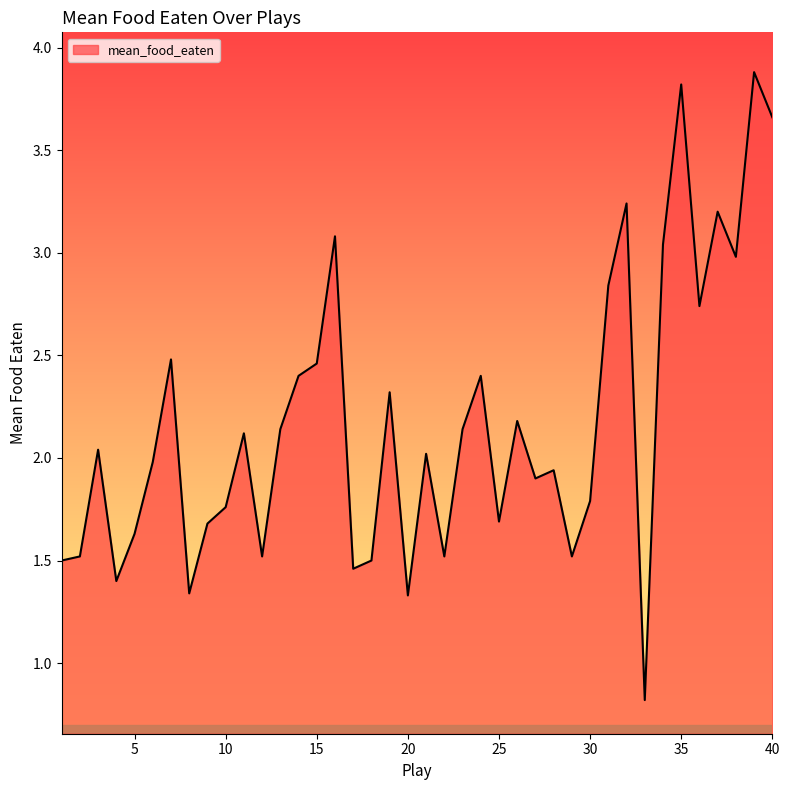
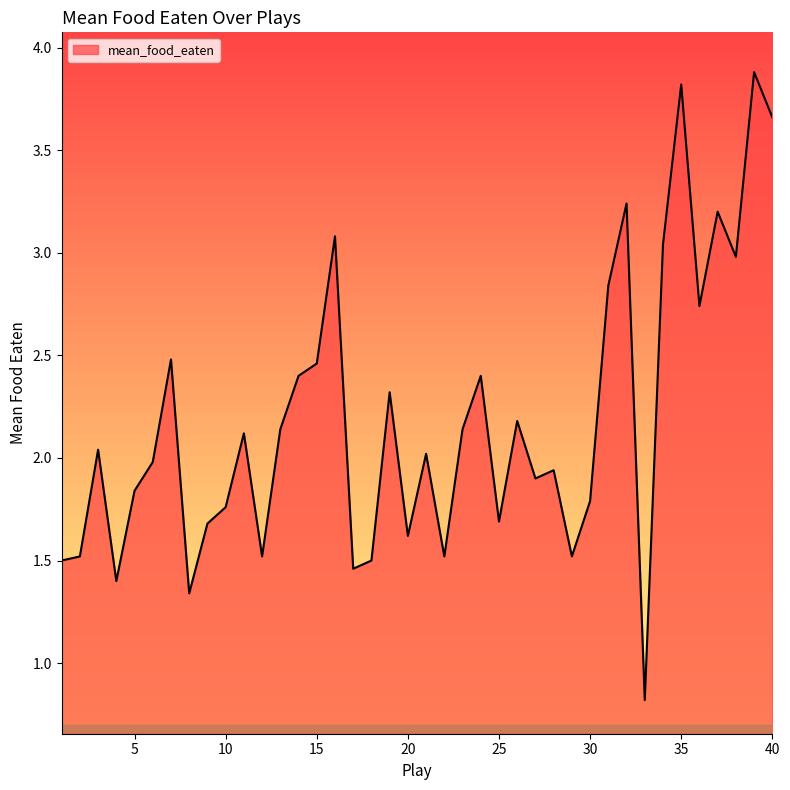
5: 1.63 -> 1.84
20: 1.33 -> 1.62
